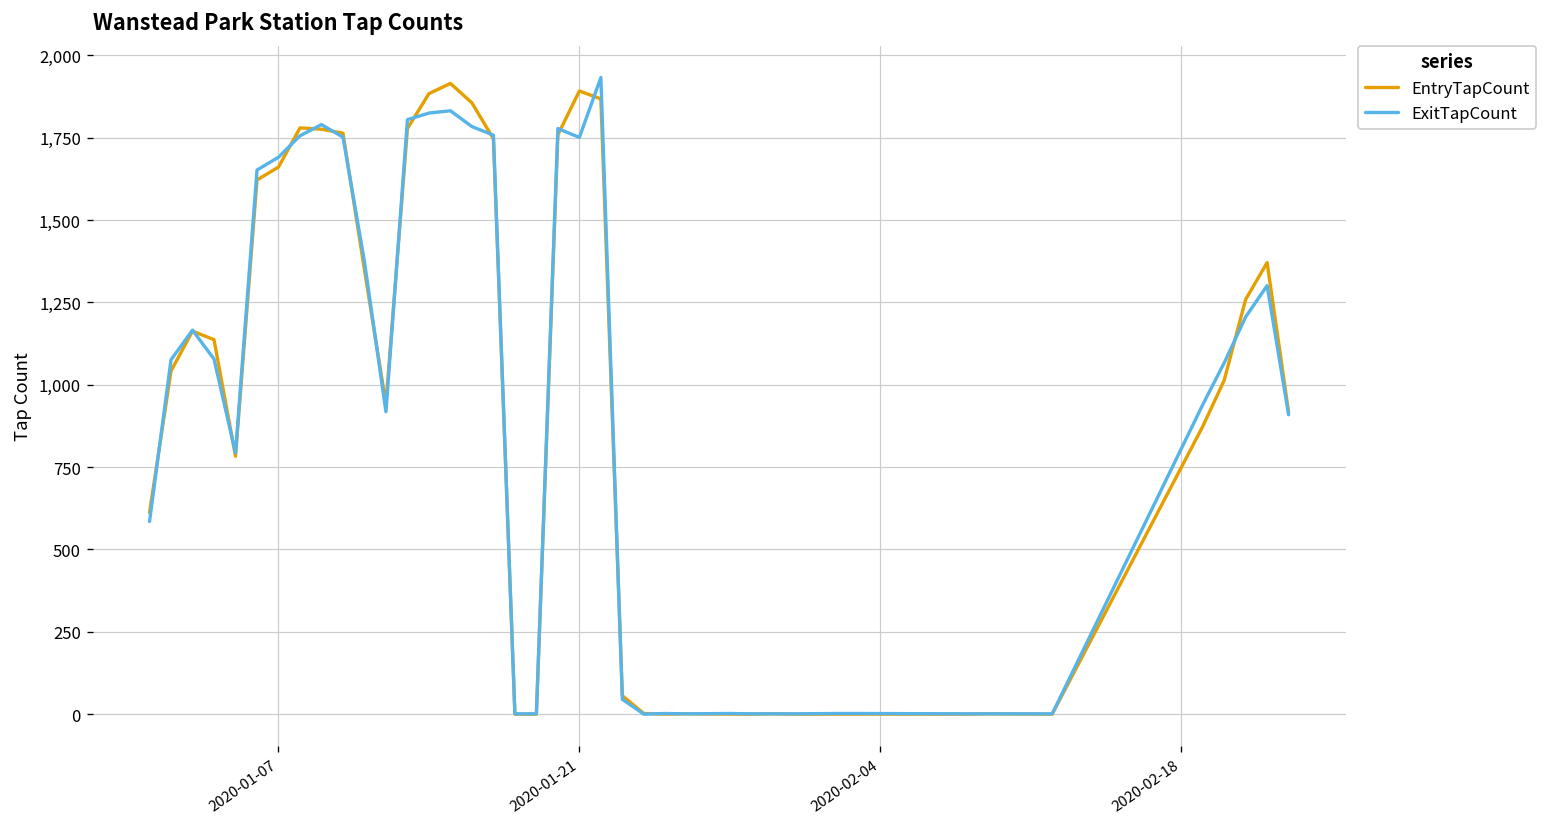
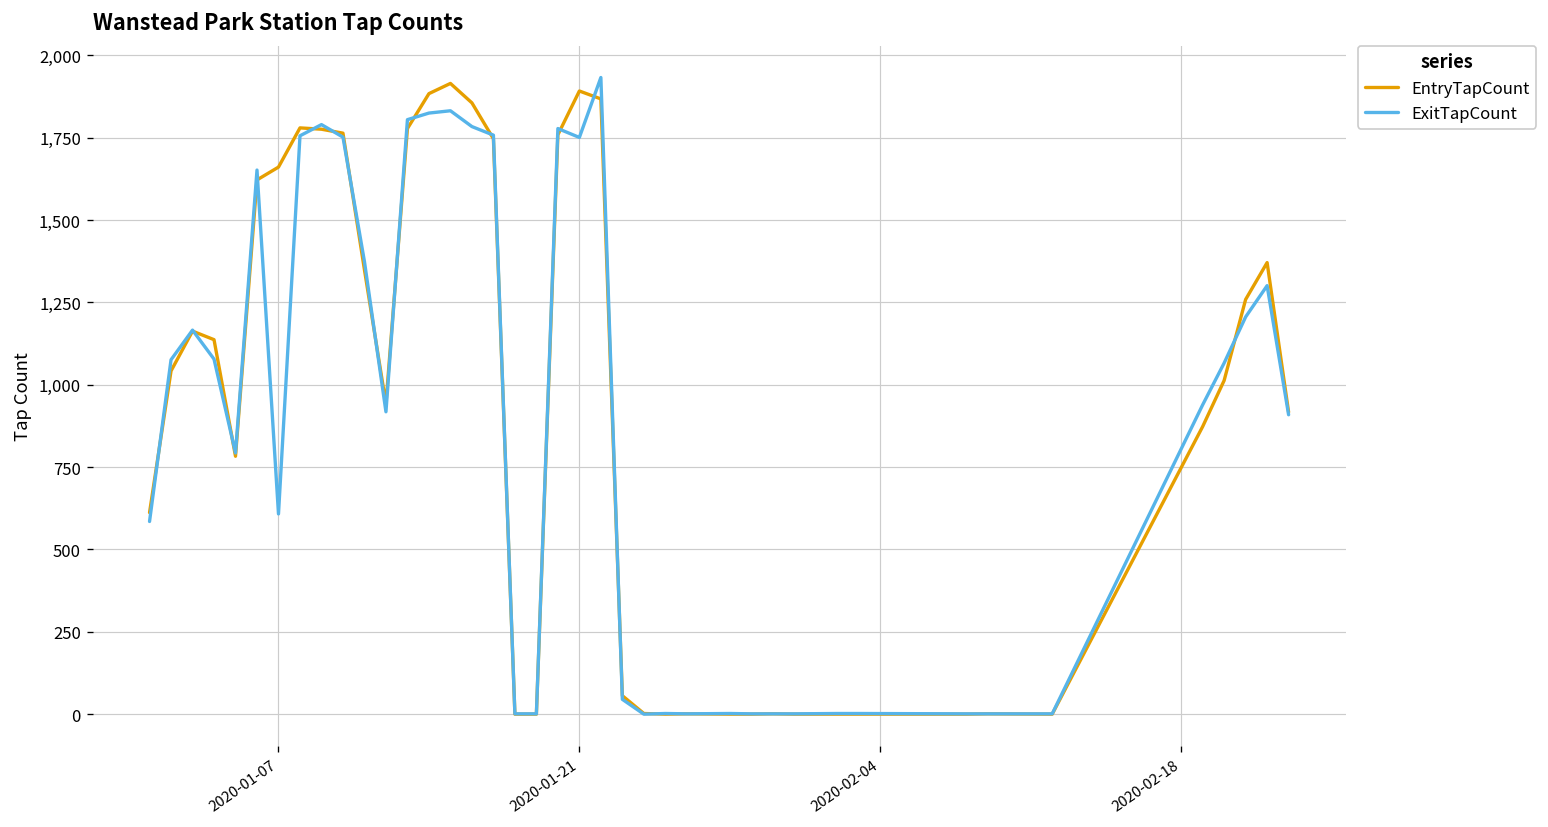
ExitTapCount, 2020-01-07: 1,690 -> 610
